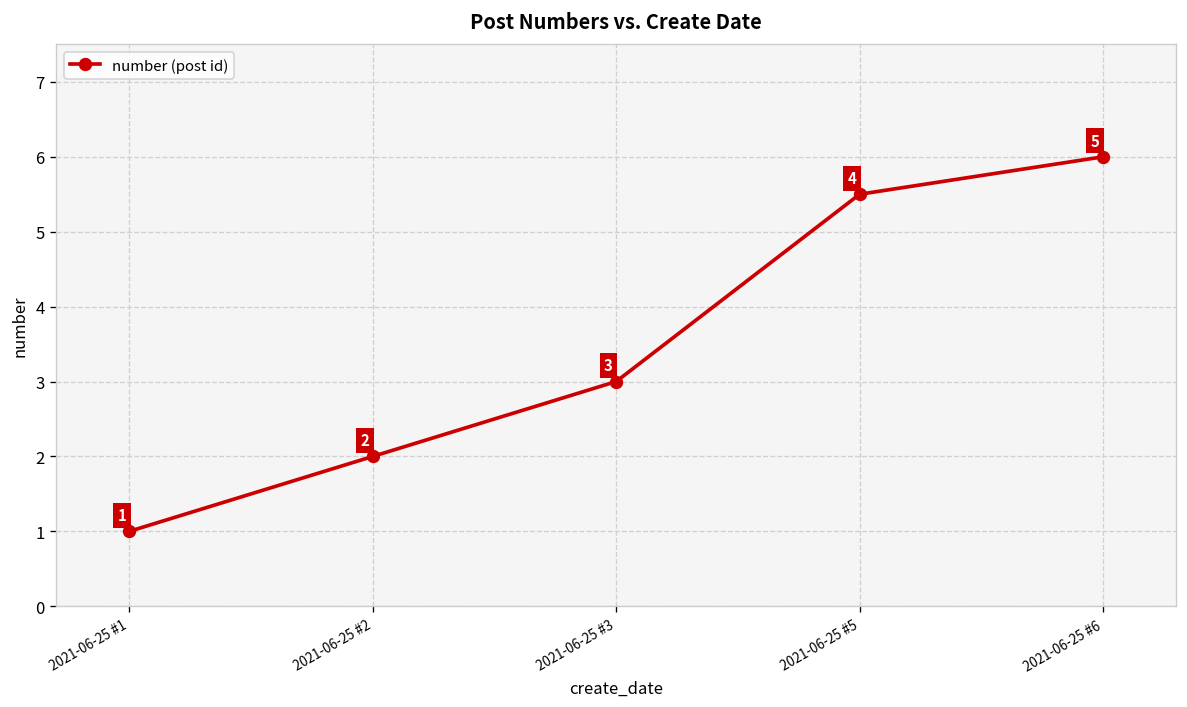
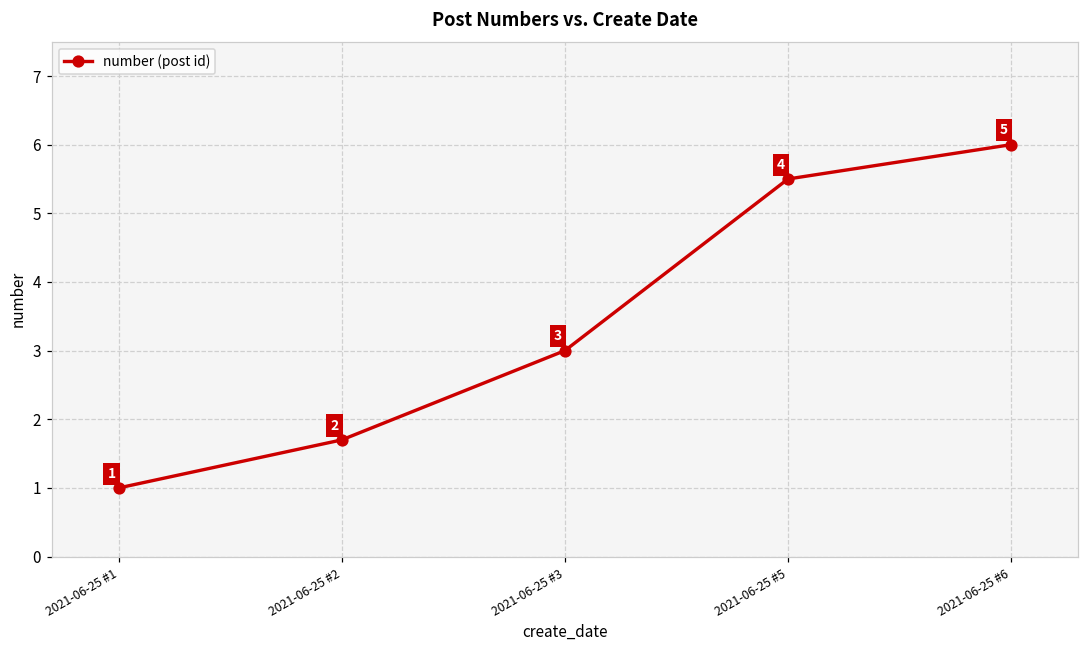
2021-06-25 #2: 2.0 -> 1.7
